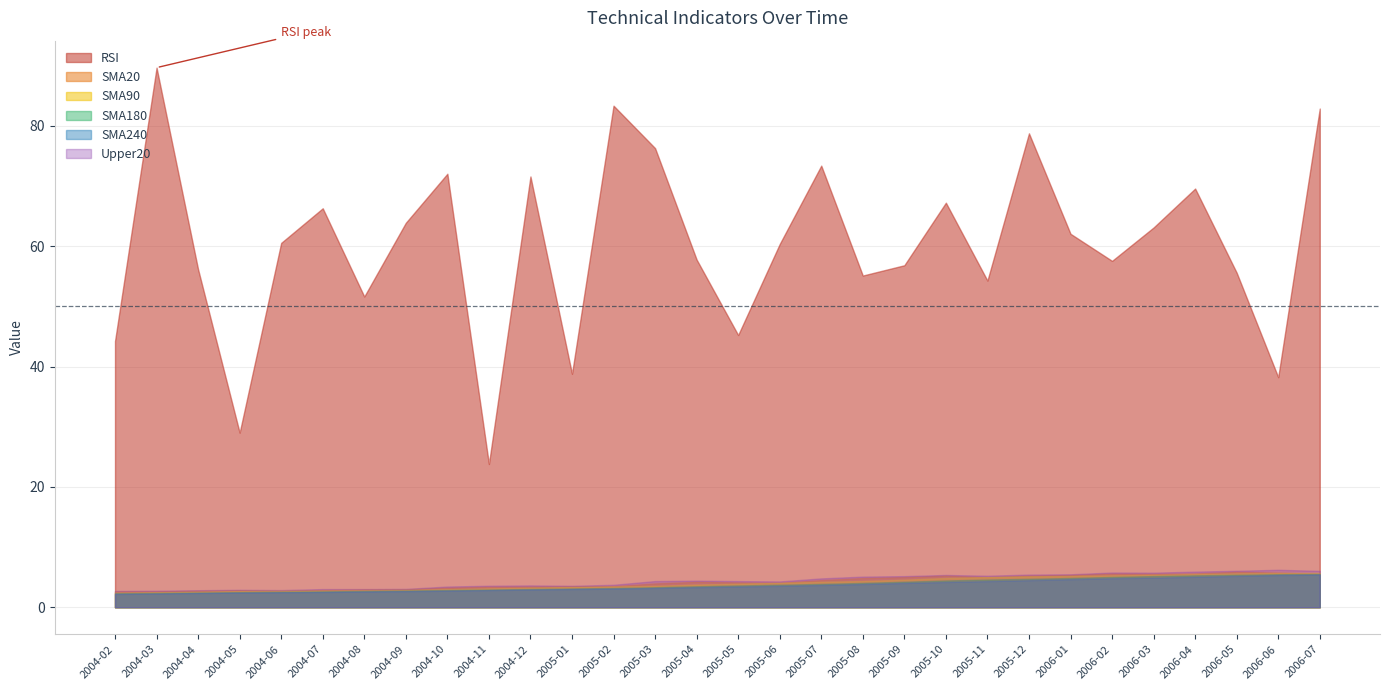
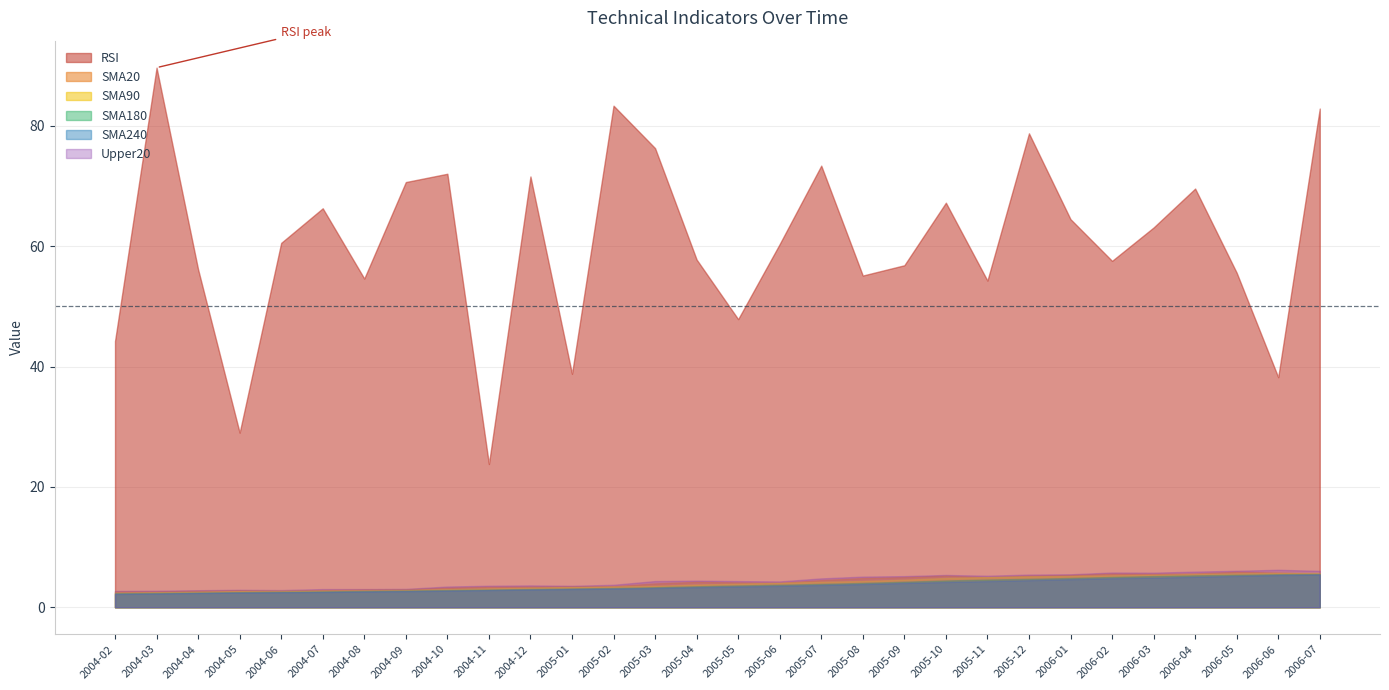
RSI, 2004-08: 52 -> 55
RSI, 2004-09: 64 -> 71
RSI, 2005-05: 45 -> 48
RSI, 2006-01: 62 -> 65
